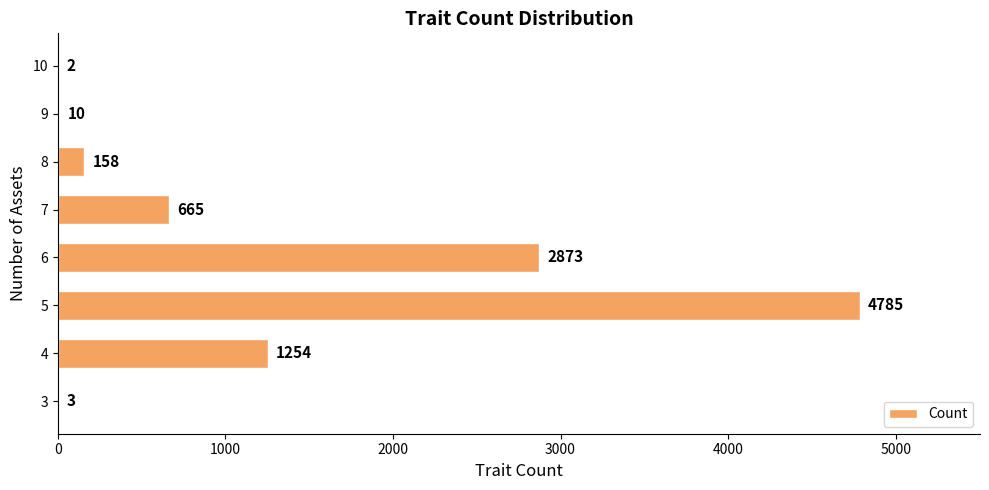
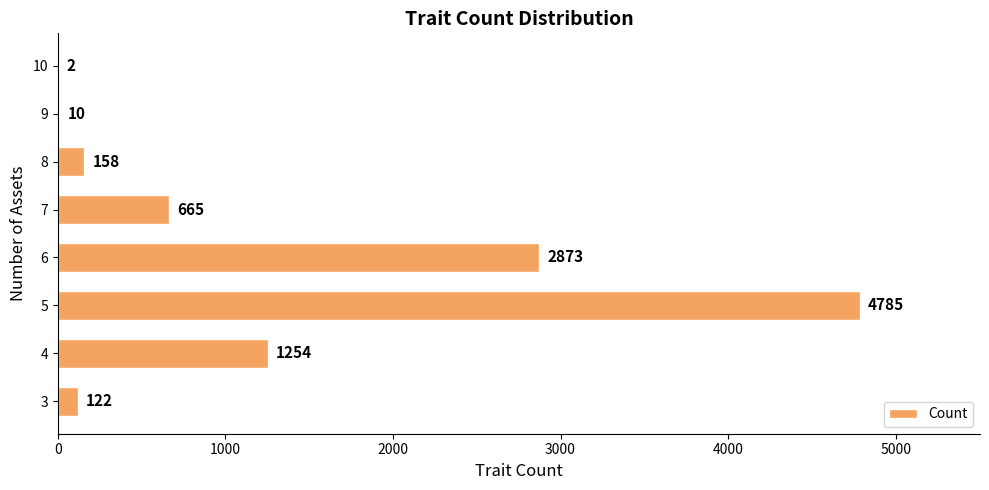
3: 3 -> 122
